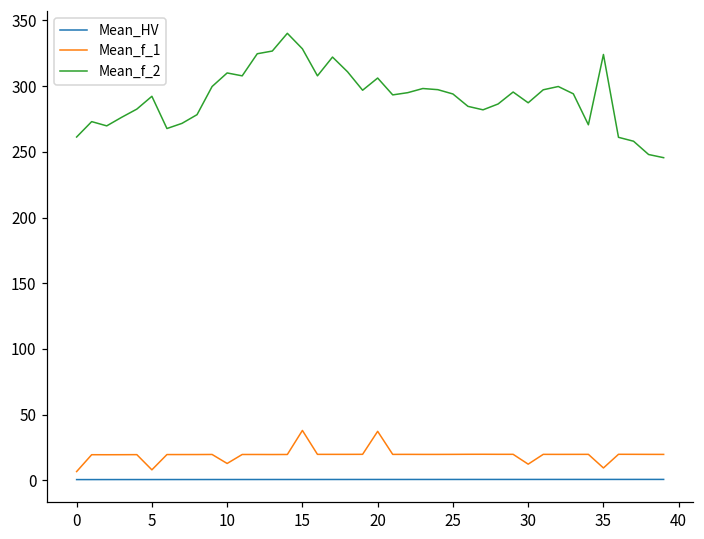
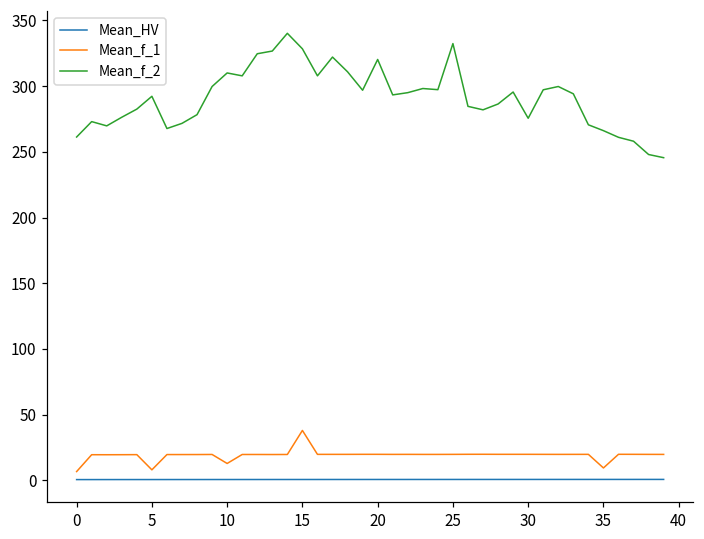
Mean_f_1, 20: 37 -> 20
Mean_f_2, 20: 306 -> 320
Mean_f_2, 25: 294 -> 332
Mean_f_1, 30: 12 -> 20
Mean_f_2, 30: 287 -> 276
Mean_f_2, 35: 324 -> 266
